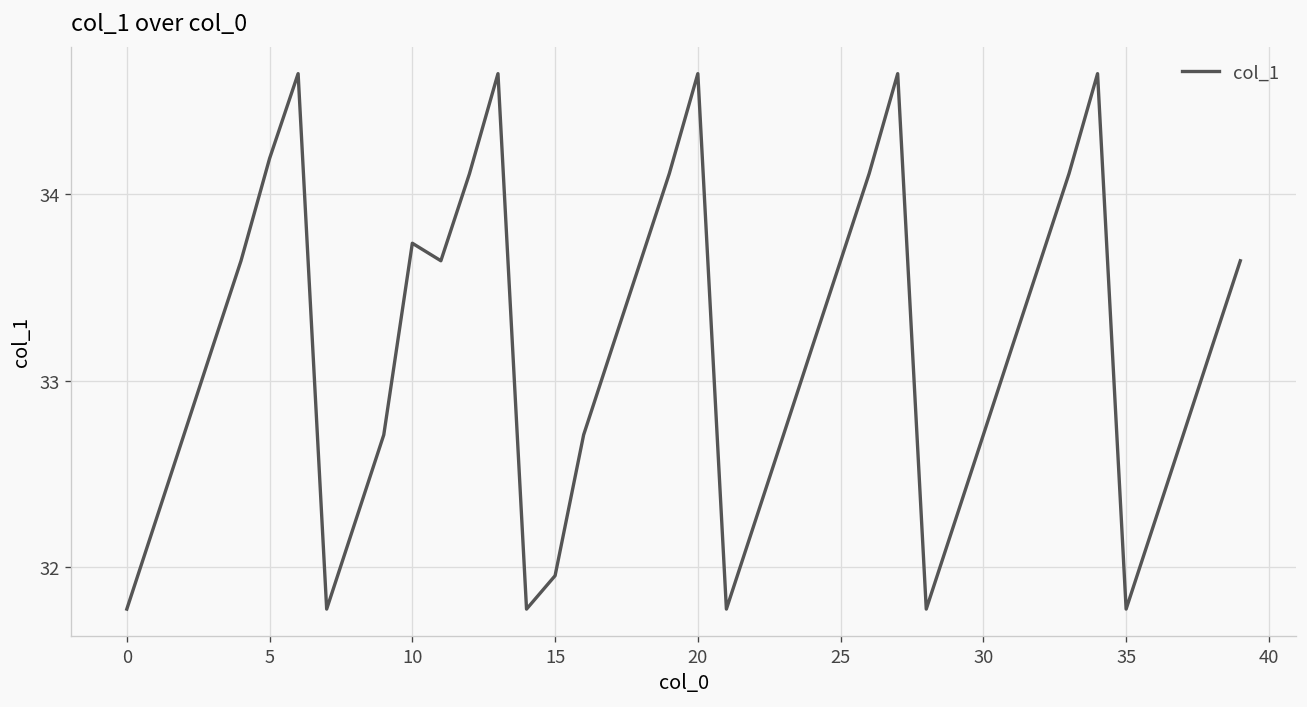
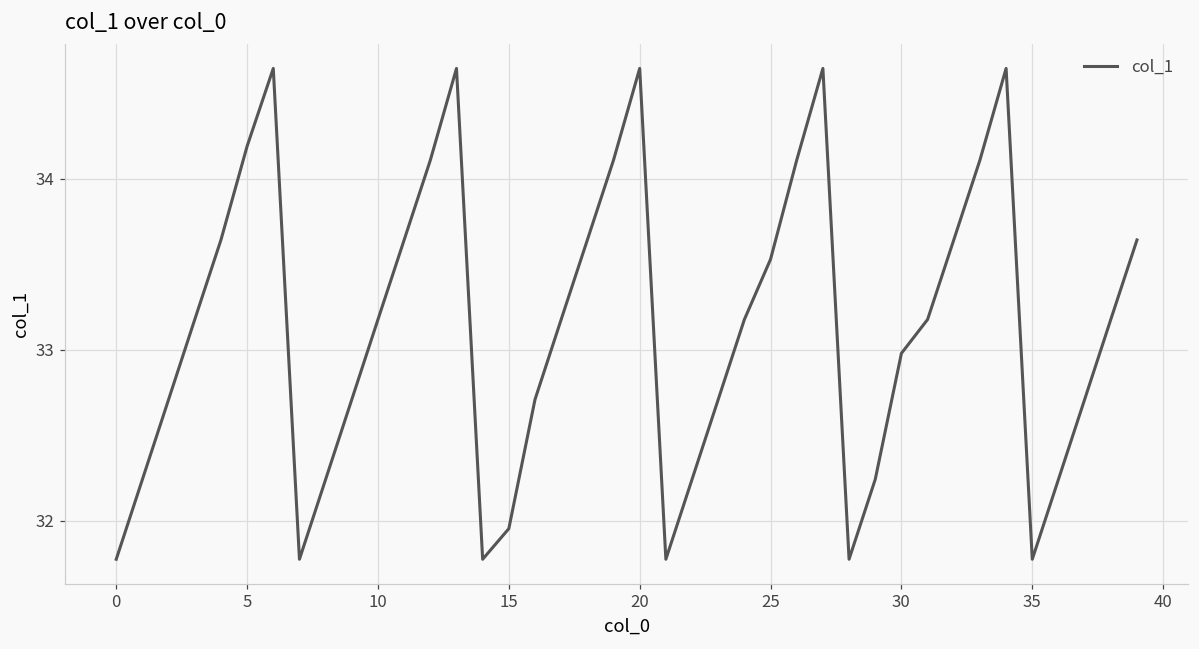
10: 33.74 -> 33.18
25: 33.64 -> 33.53
30: 32.71 -> 32.98
